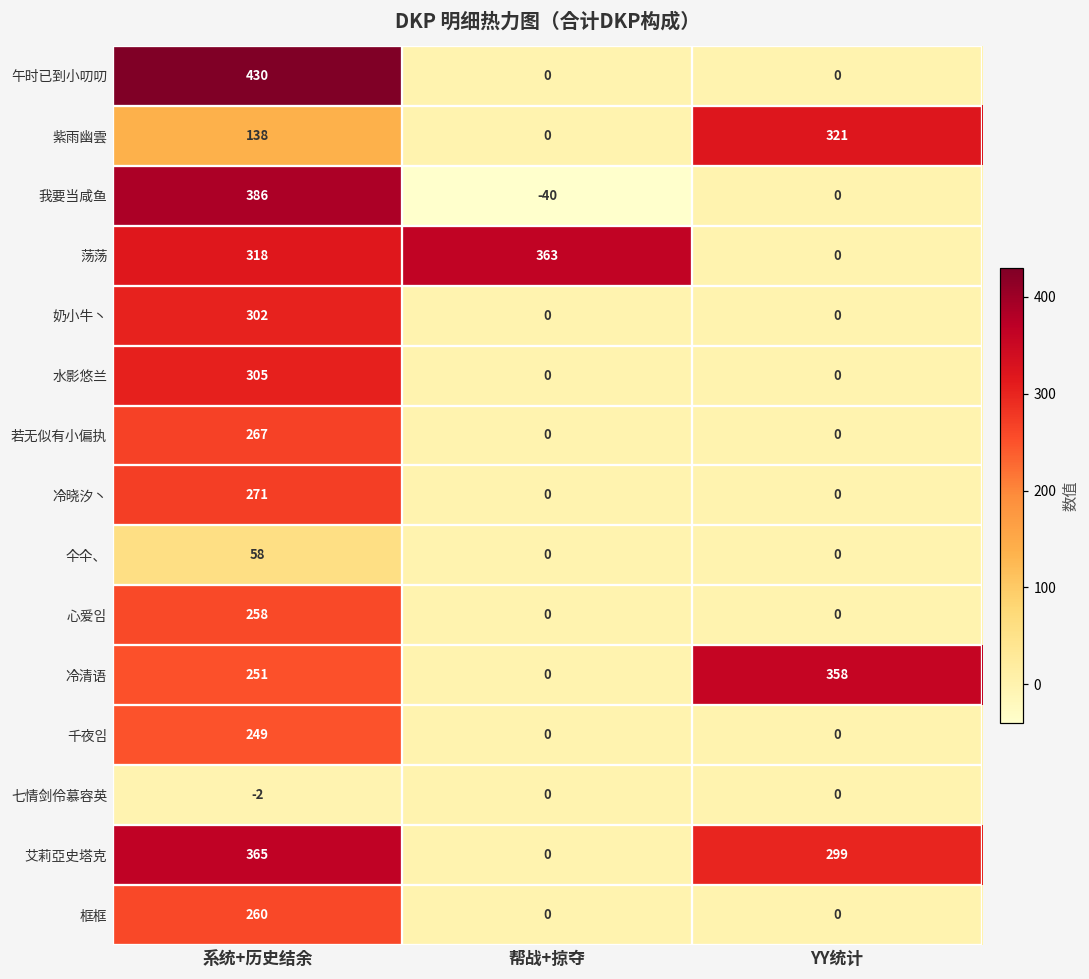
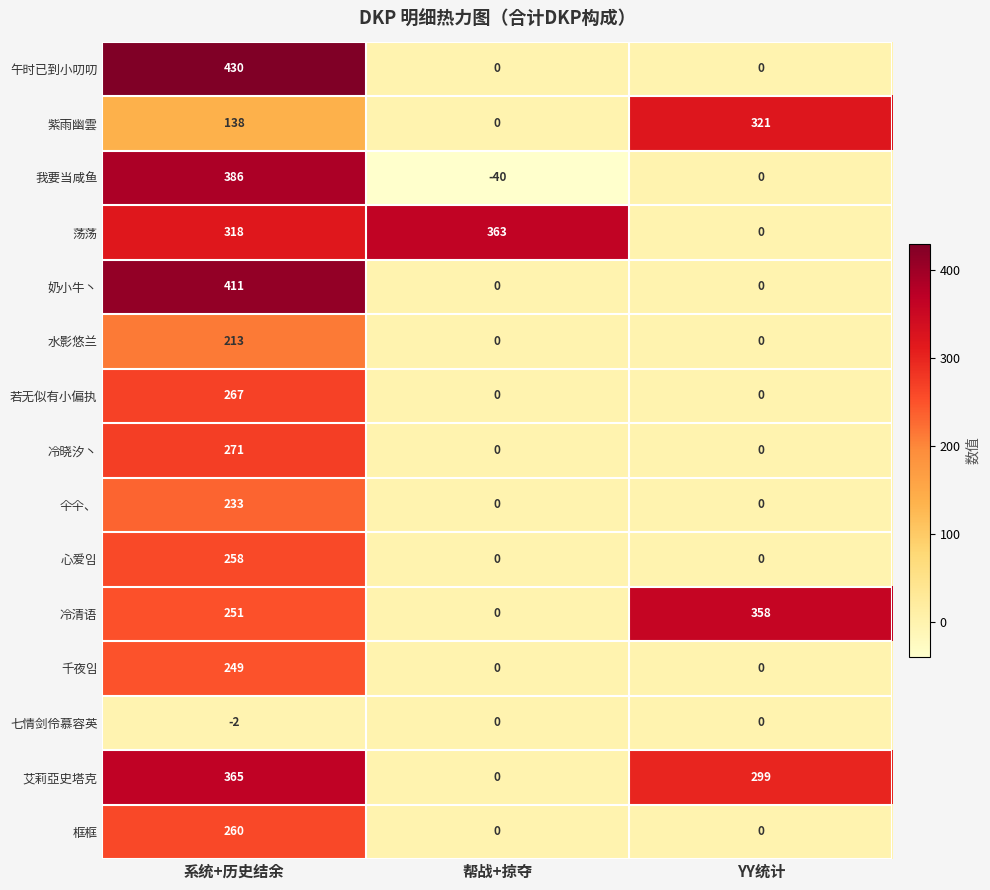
奶小牛丶, 系统+历史结余: 302 -> 411
水影悠兰, 系统+历史结余: 305 -> 213
仐仐、, 系统+历史结余: 58 -> 233
